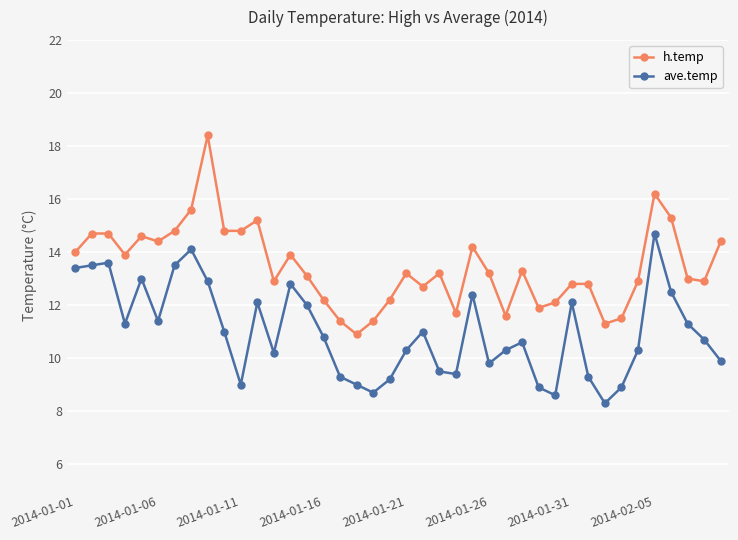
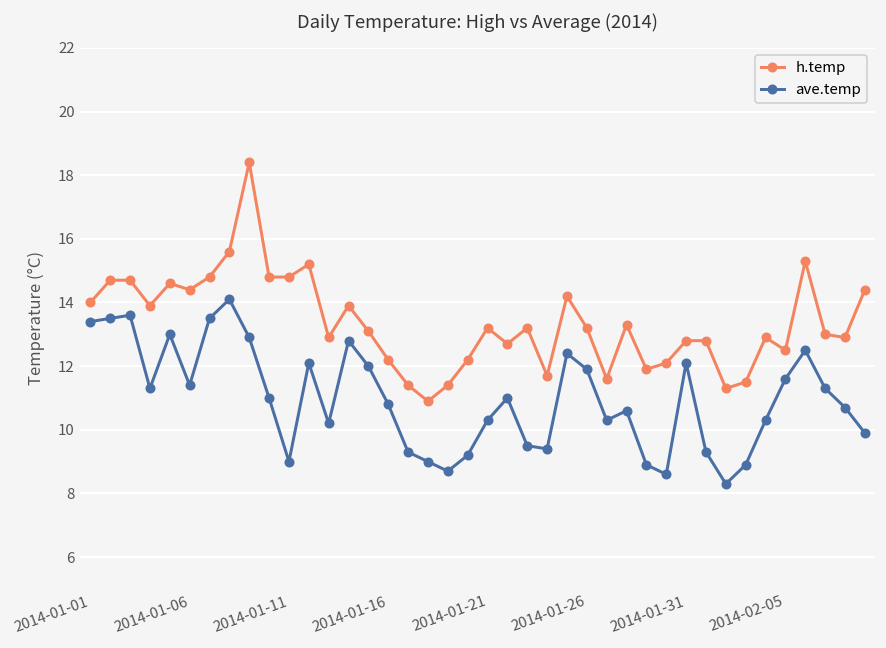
ave.temp, 2014-01-26: 9.8 -> 11.9
h.temp, 2014-02-05: 16.2 -> 12.5
ave.temp, 2014-02-05: 14.7 -> 11.6
